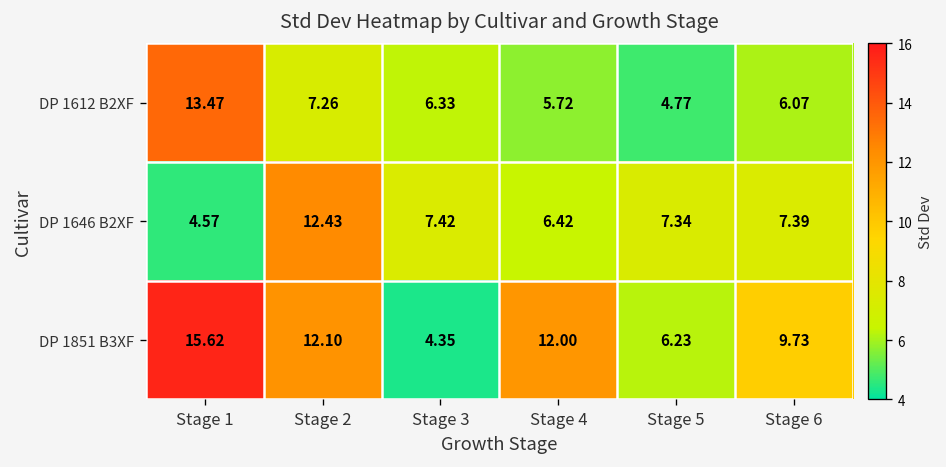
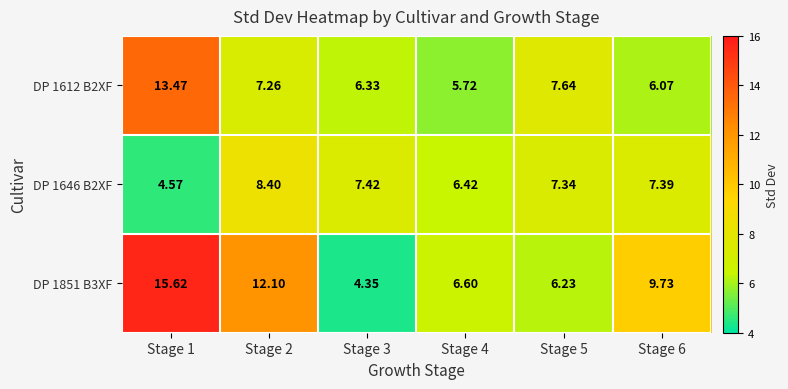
DP 1612 B2XF, Stage 5: 4.77 -> 7.64
DP 1646 B2XF, Stage 2: 12.43 -> 8.40
DP 1851 B3XF, Stage 4: 12.00 -> 6.60
